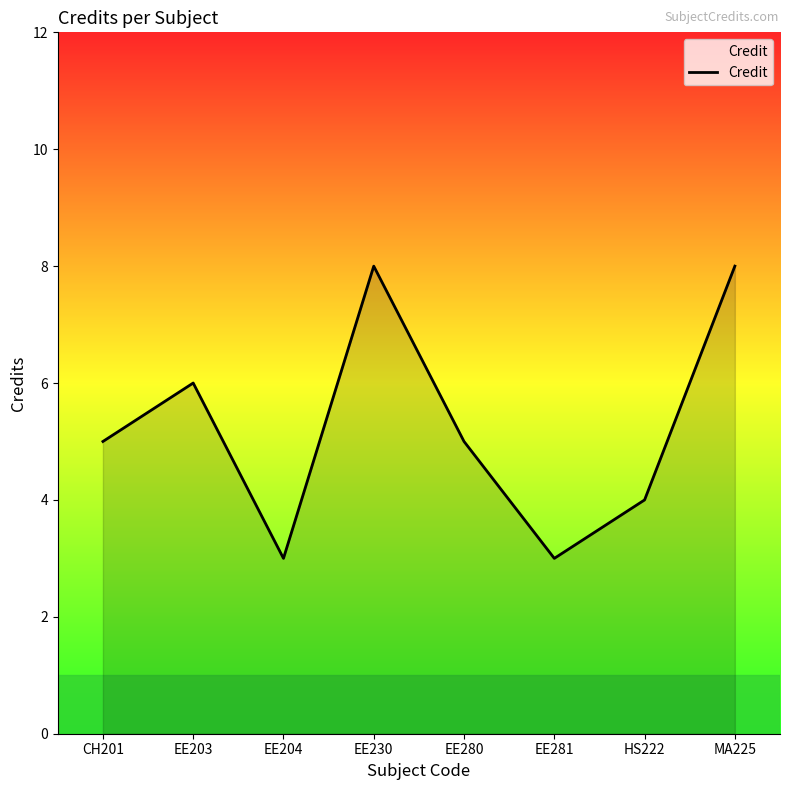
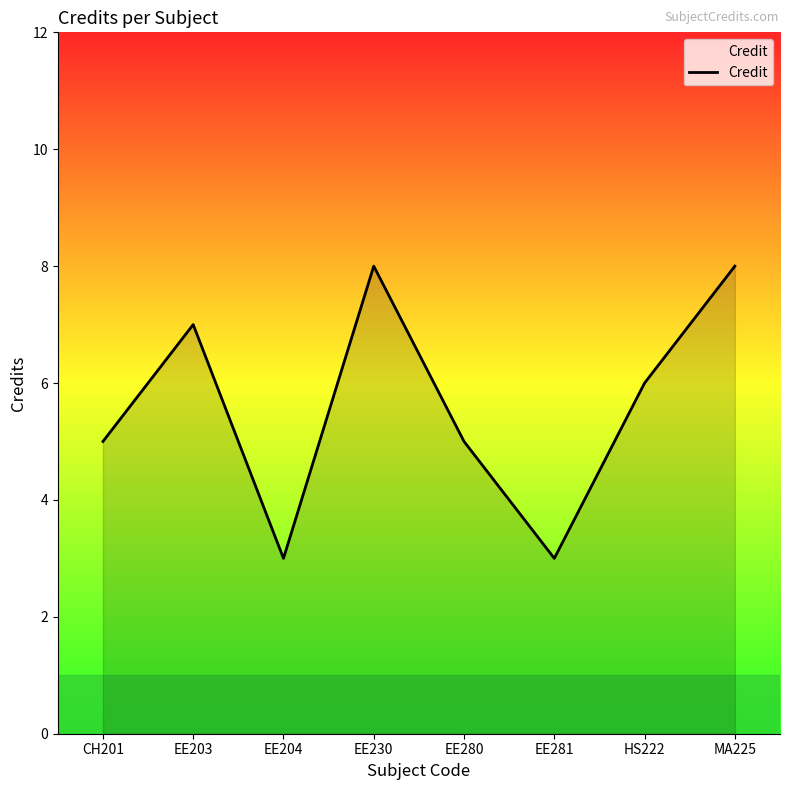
EE203: 6 -> 7
HS222: 4 -> 6
